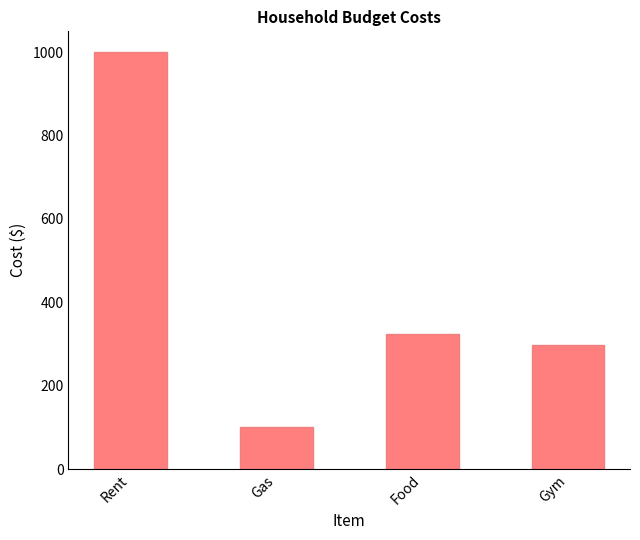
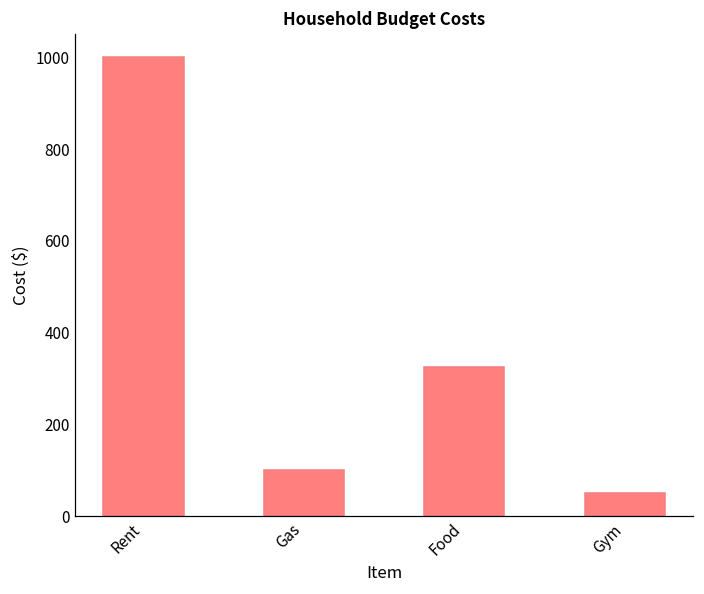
Gym: 300 -> 50
